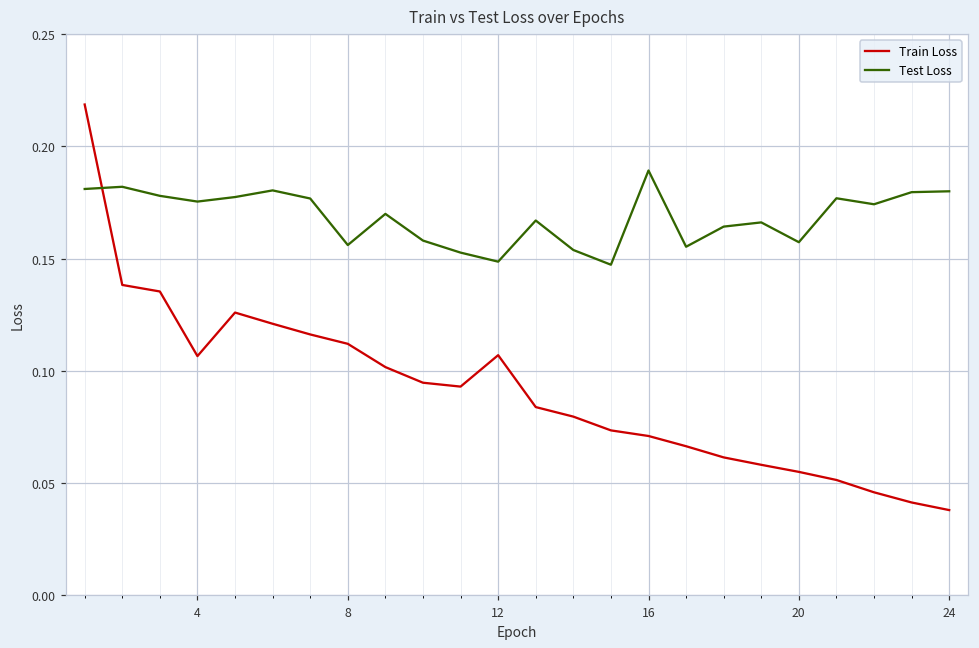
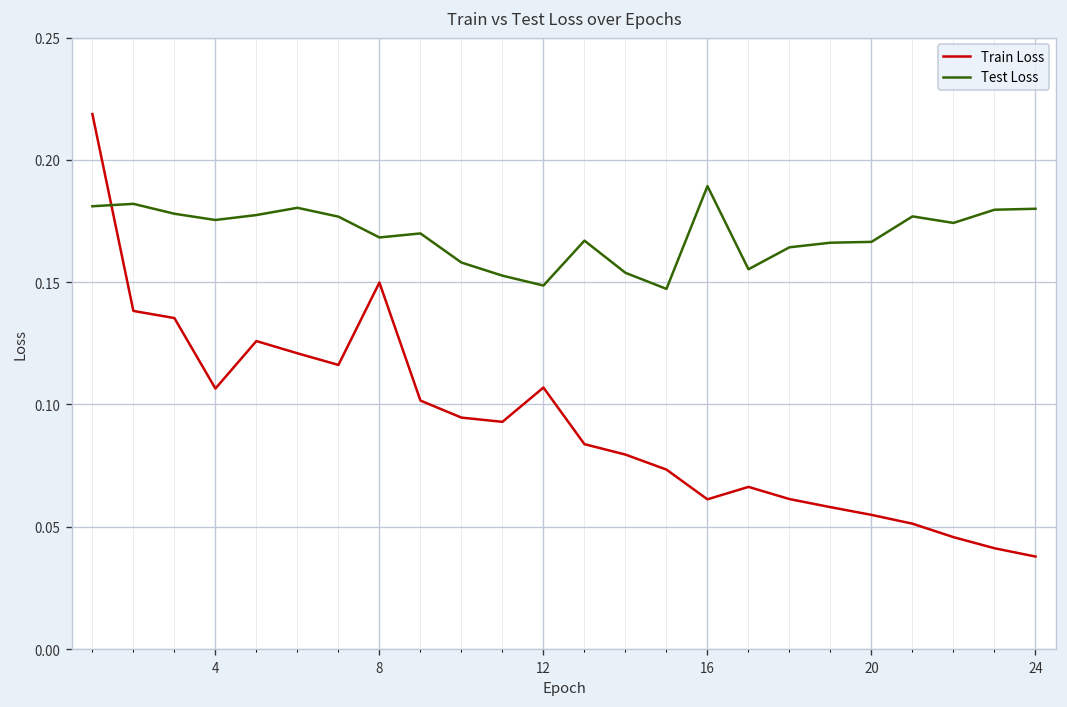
Train Loss, 8: 0.112 -> 0.150
Test Loss, 8: 0.156 -> 0.168
Train Loss, 16: 0.071 -> 0.061
Test Loss, 20: 0.157 -> 0.166
